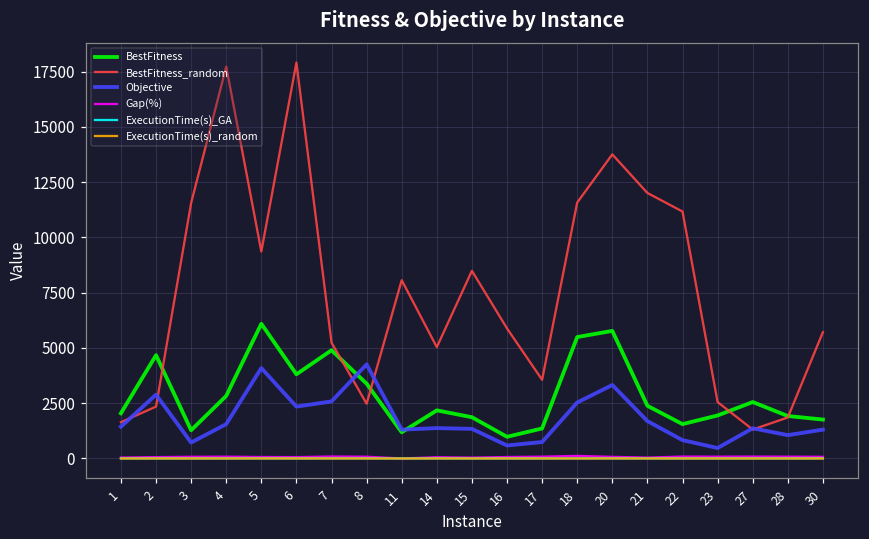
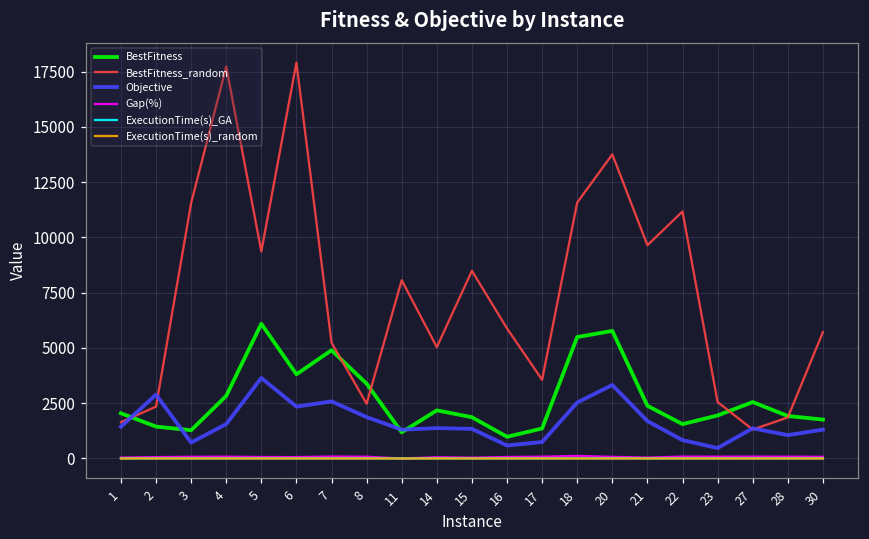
BestFitness, 2: 4700 -> 1400
Objective, 5: 4100 -> 3600
Objective, 8: 4300 -> 1900
BestFitness_random, 21: 12000 -> 9600
